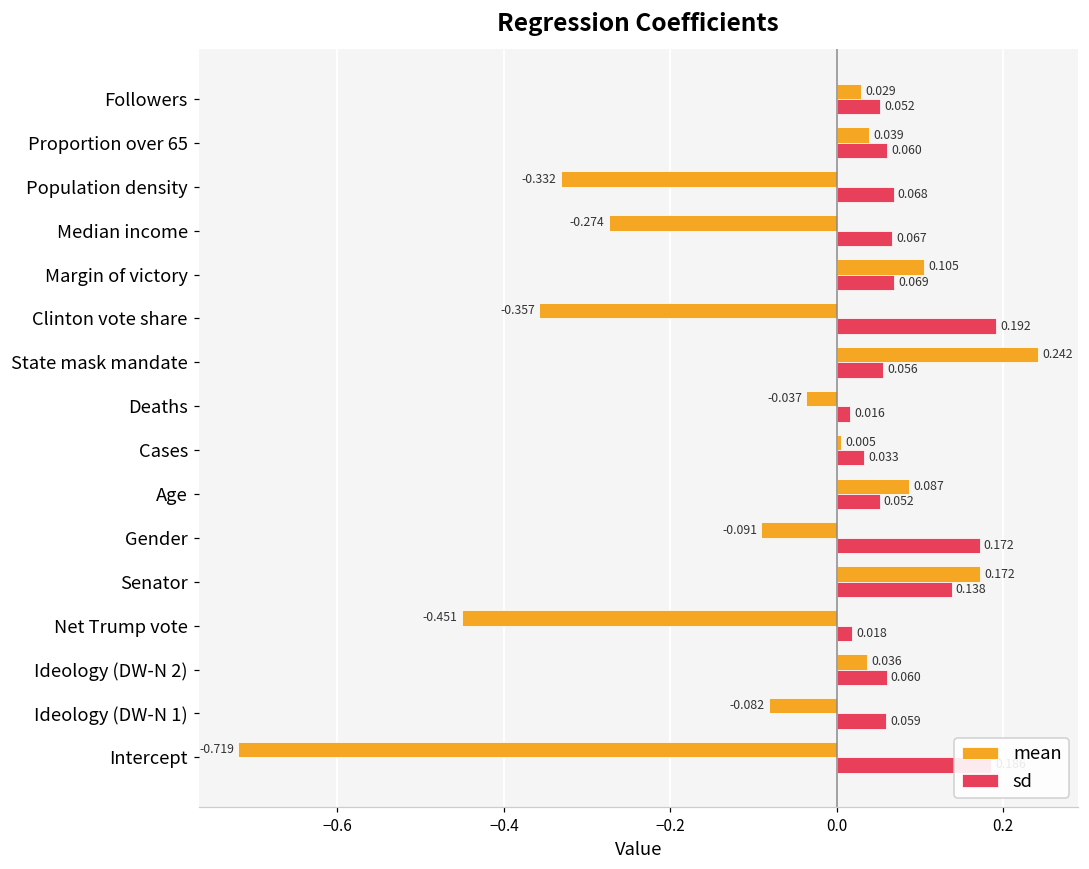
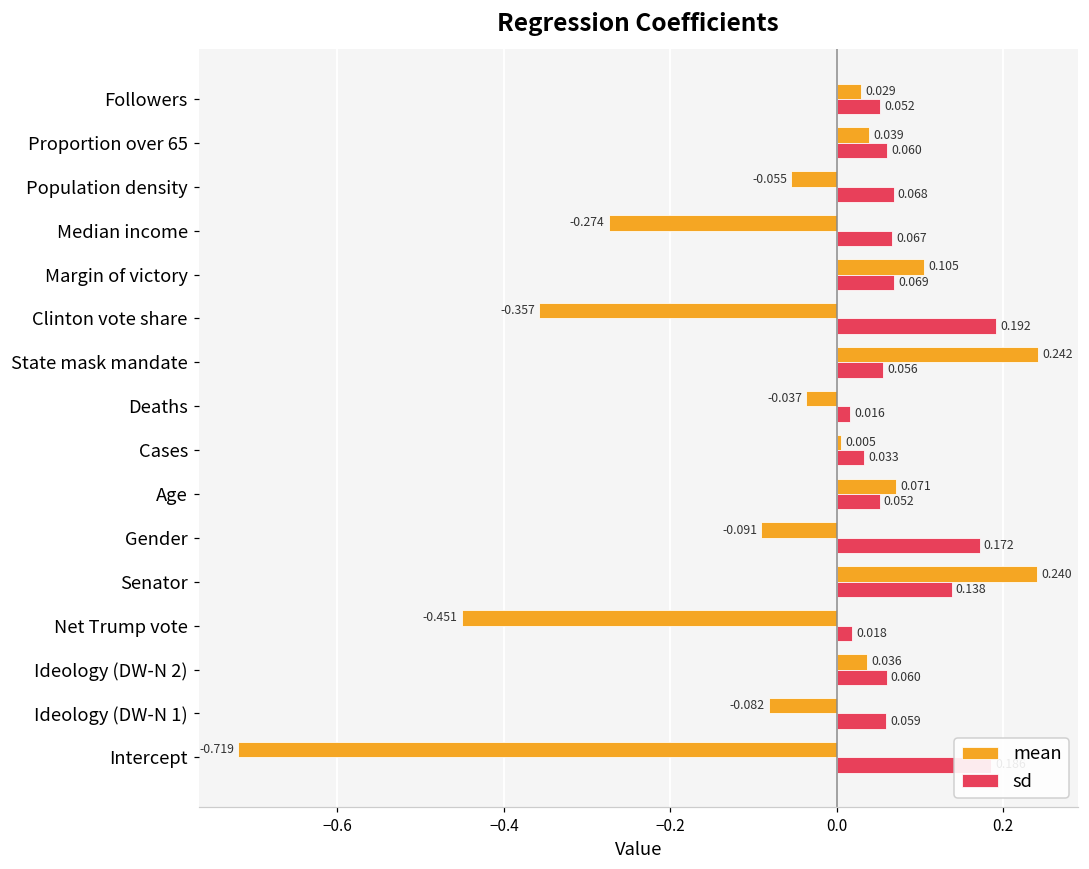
mean, Population density: -0.332 -> -0.055
mean, Age: 0.087 -> 0.071
mean, Senator: 0.172 -> 0.240
